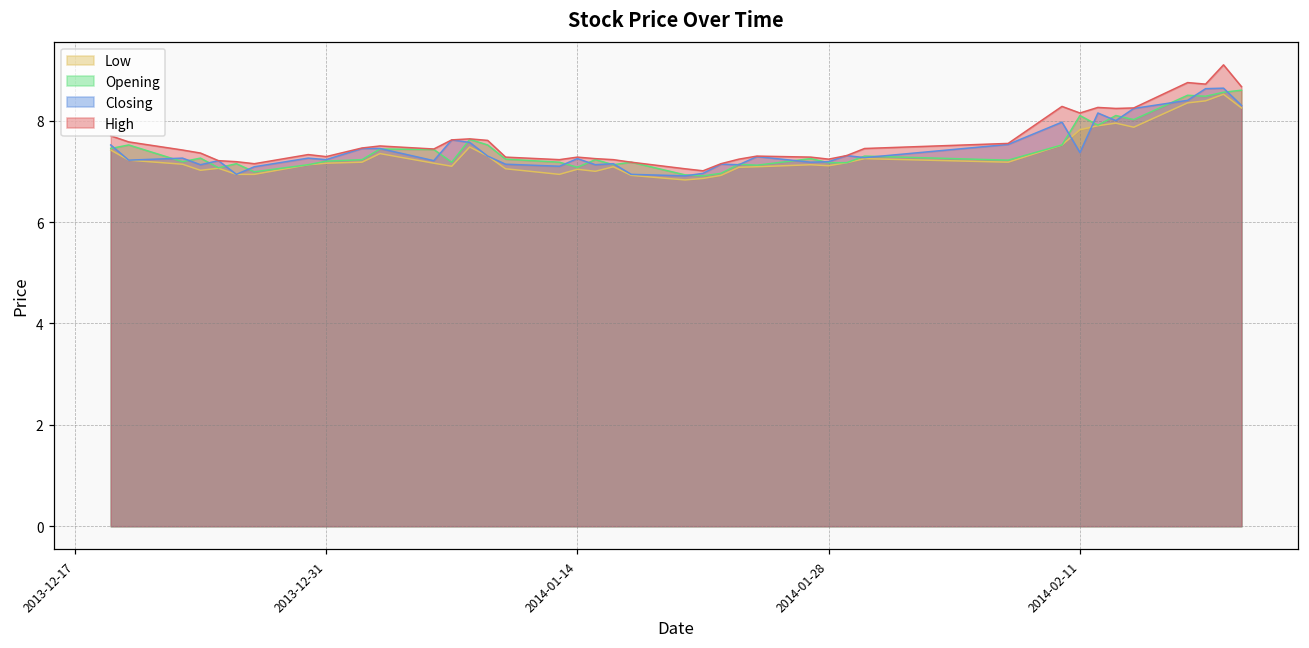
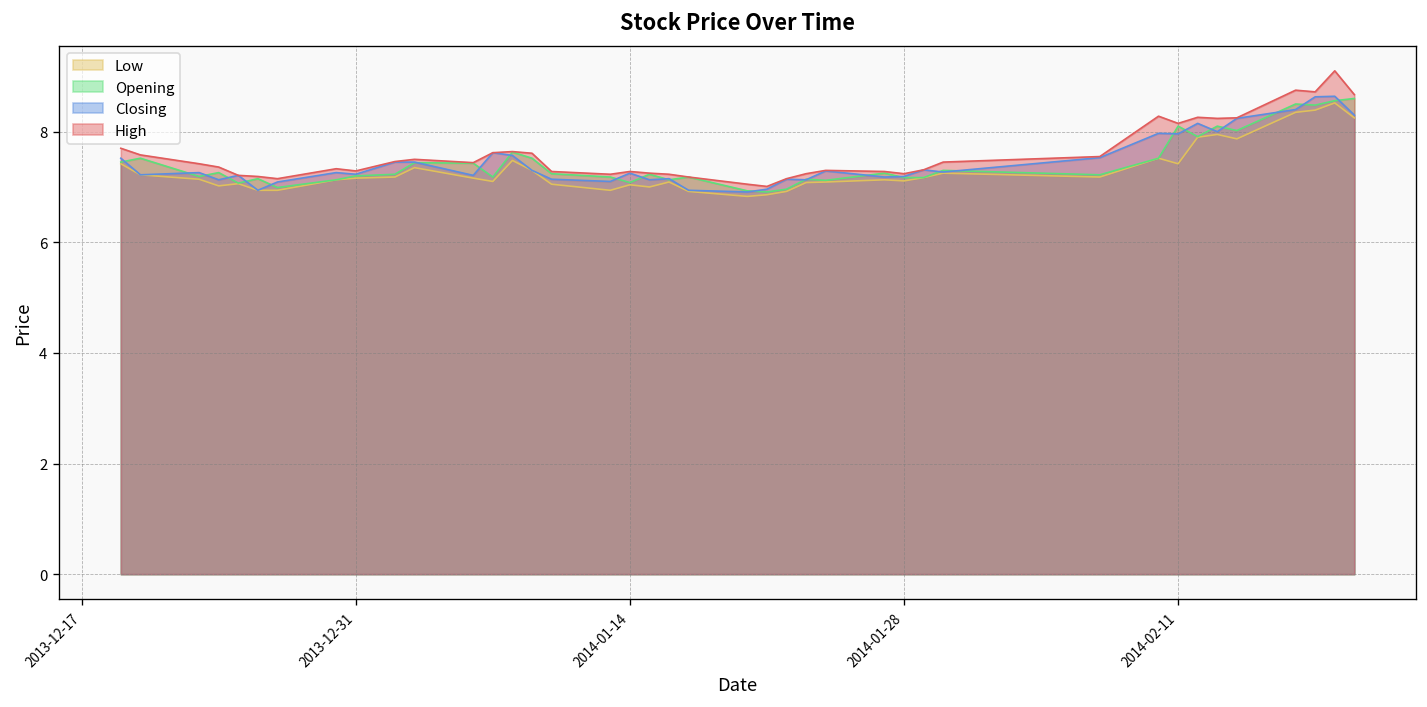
Low, 2014-02-11: 7.8 -> 7.4
Closing, 2014-02-11: 7.4 -> 8.0
